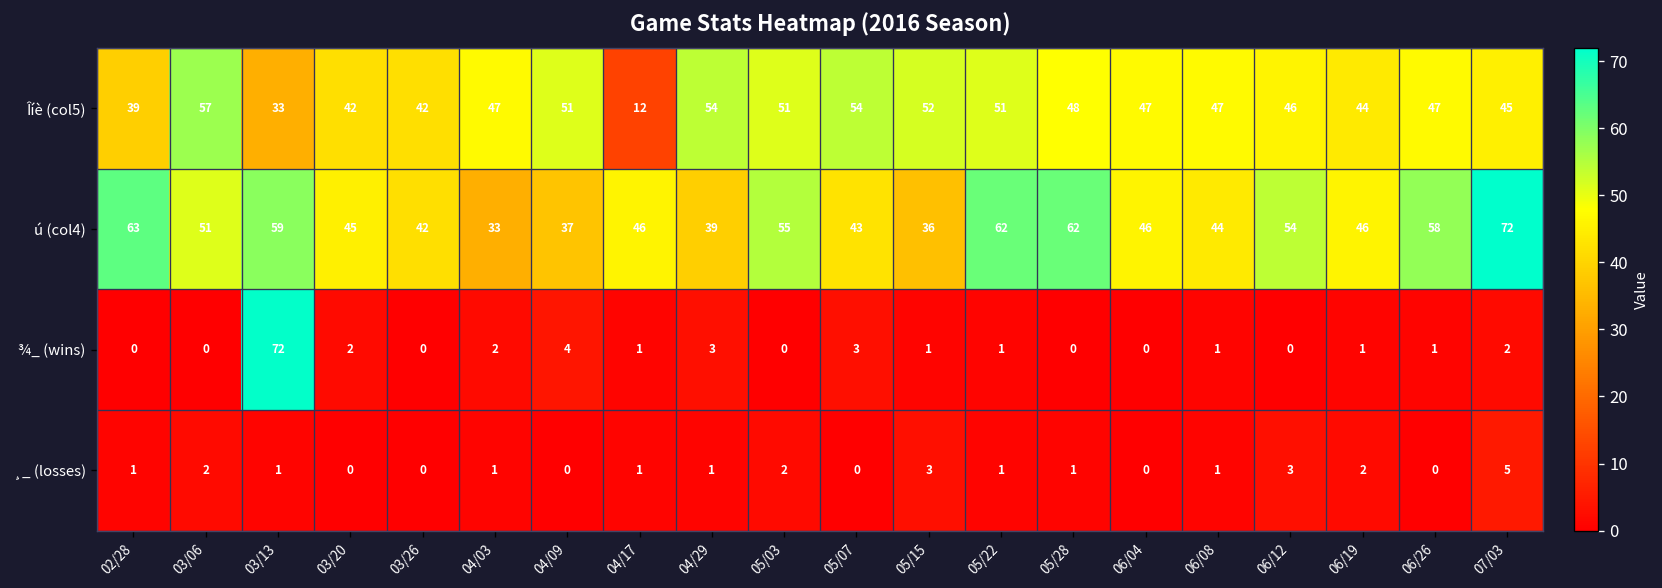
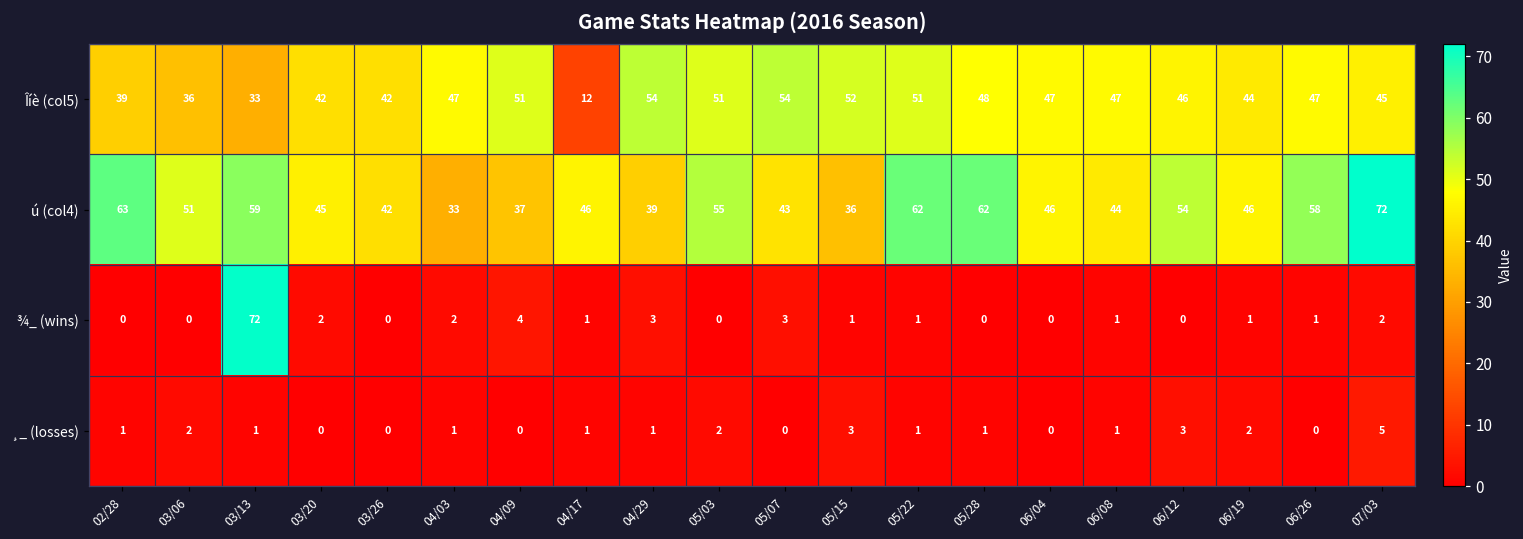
Îíè (col5), 03/06: 57 -> 36
